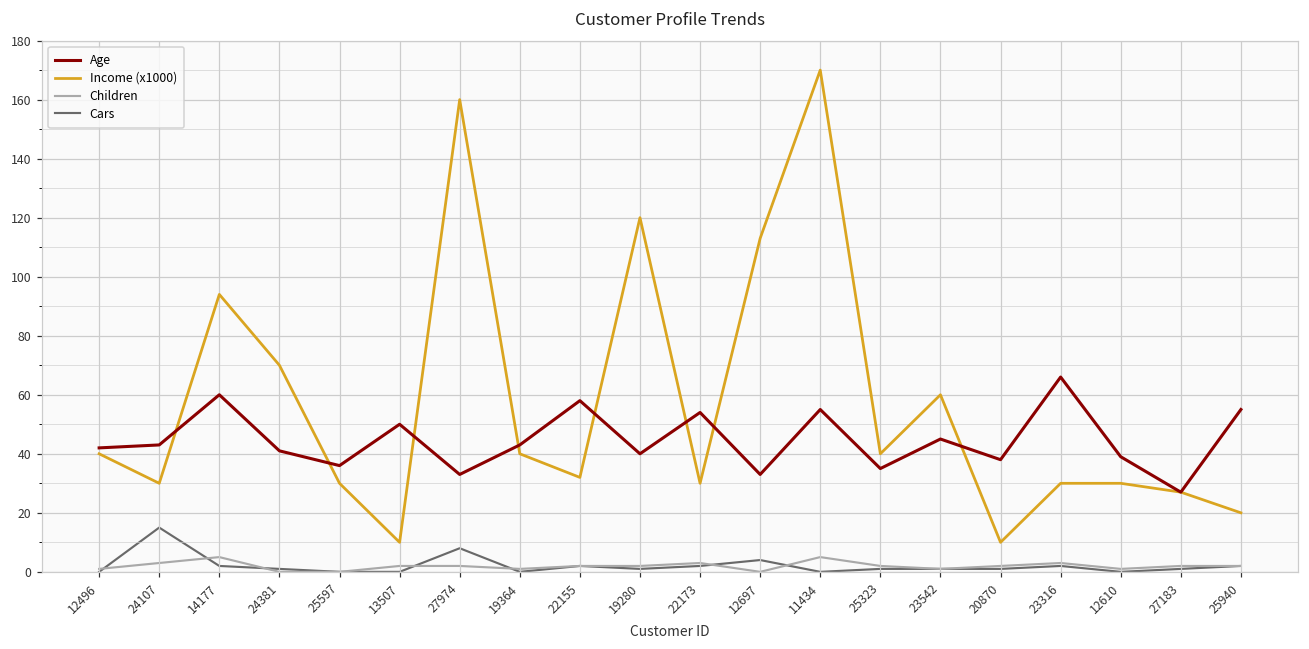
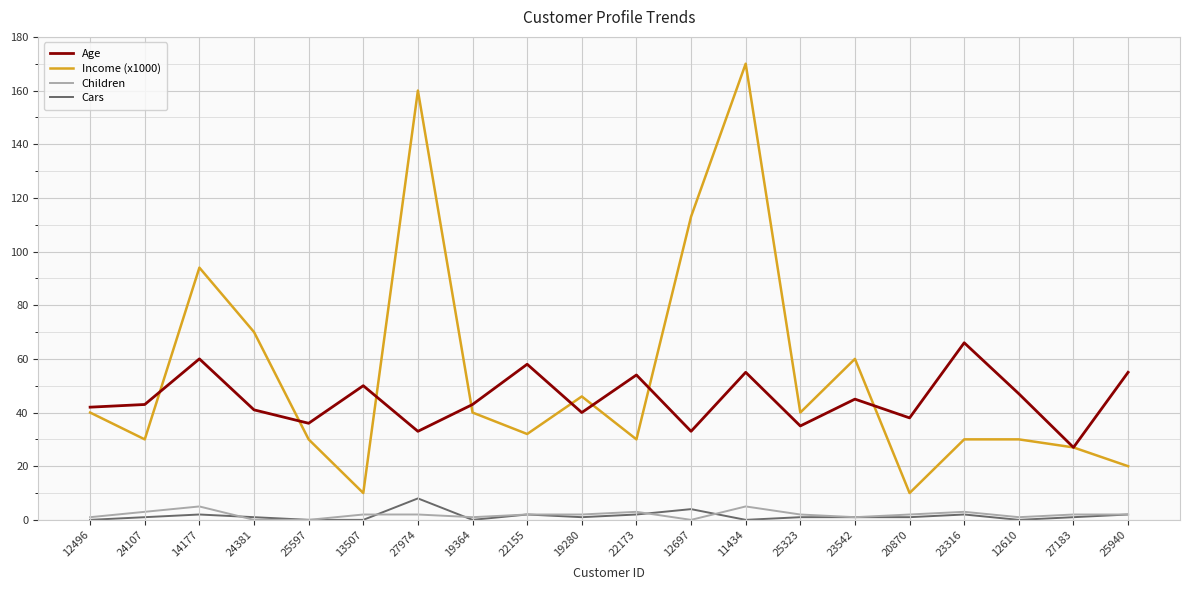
Cars, 24107: 15 -> 1
Income (x1000), 19280: 120 -> 46
Age, 12610: 39 -> 47
